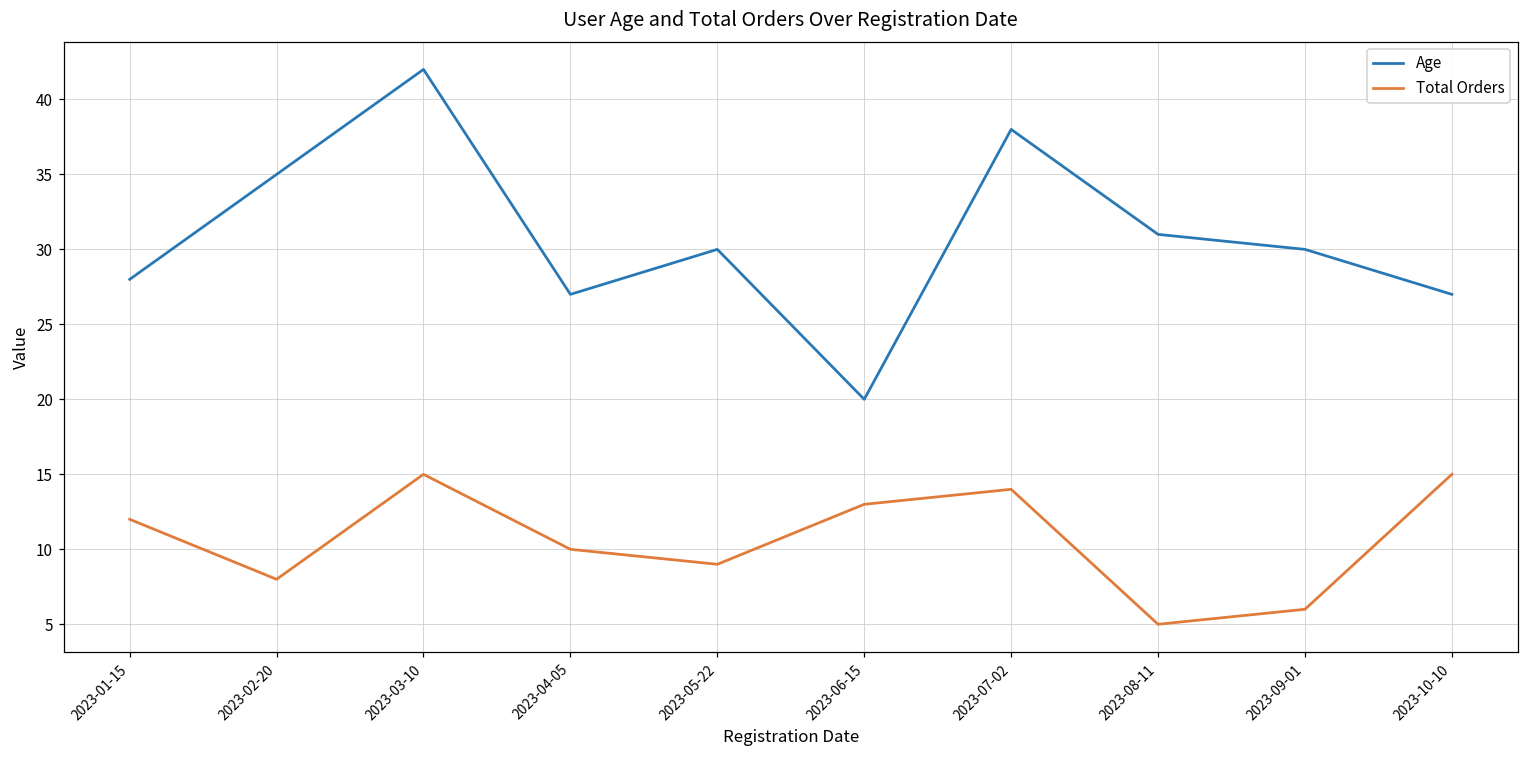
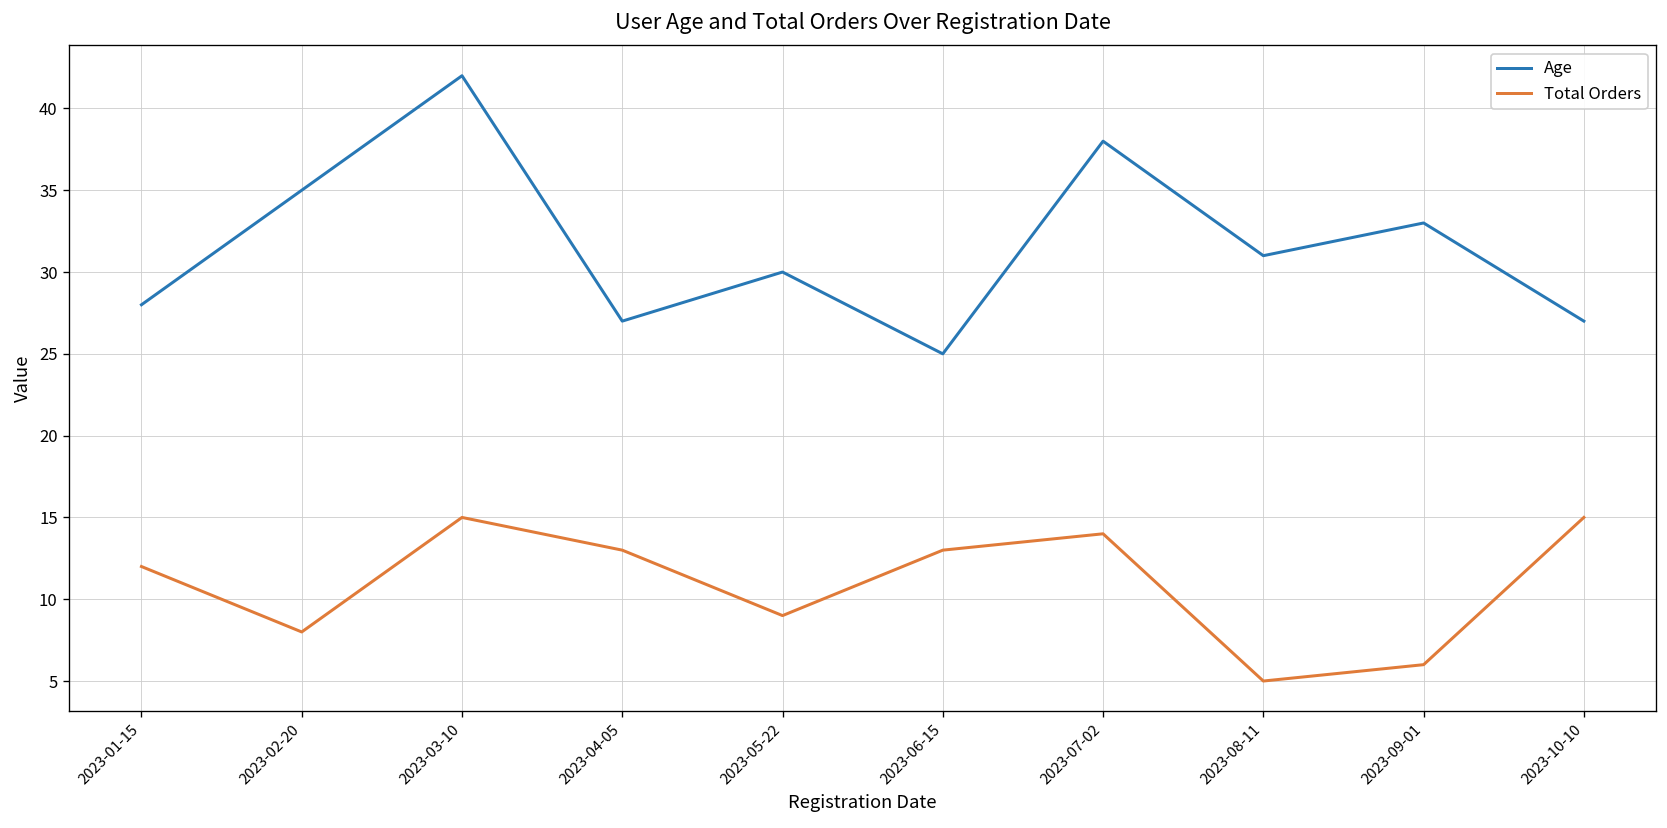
Total Orders, 2023-04-05: 10 -> 13
Age, 2023-06-15: 20 -> 25
Age, 2023-09-01: 30 -> 33
